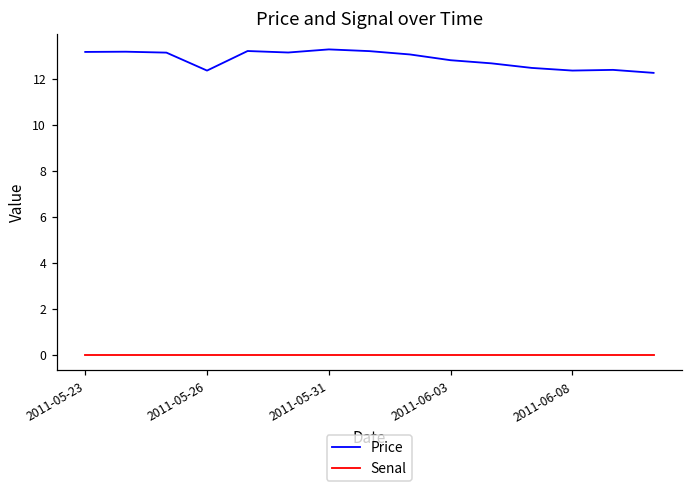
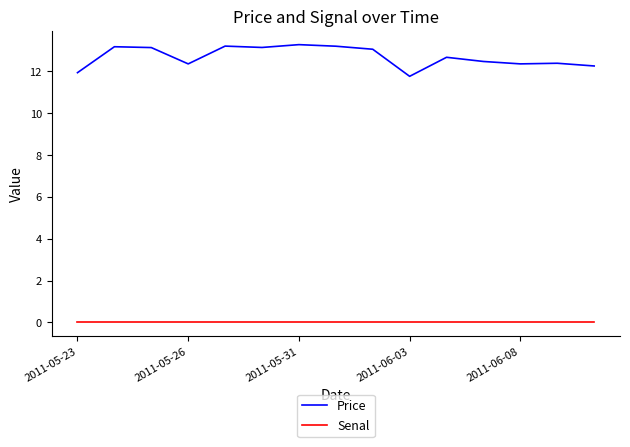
Price, 2011-05-23: 13.2 -> 11.9
Price, 2011-06-03: 12.8 -> 11.8
